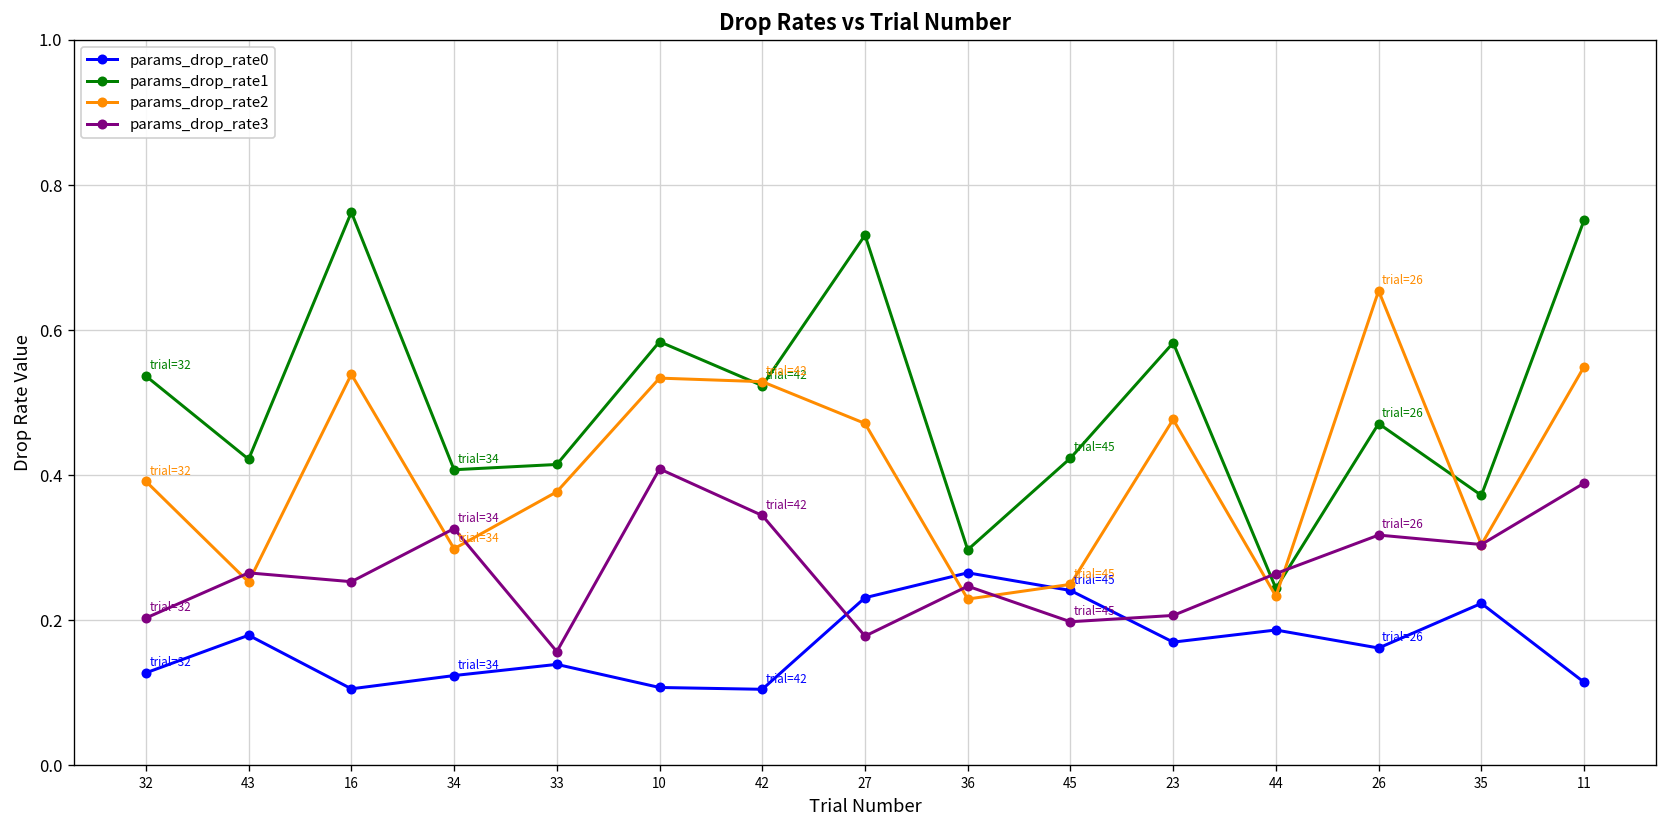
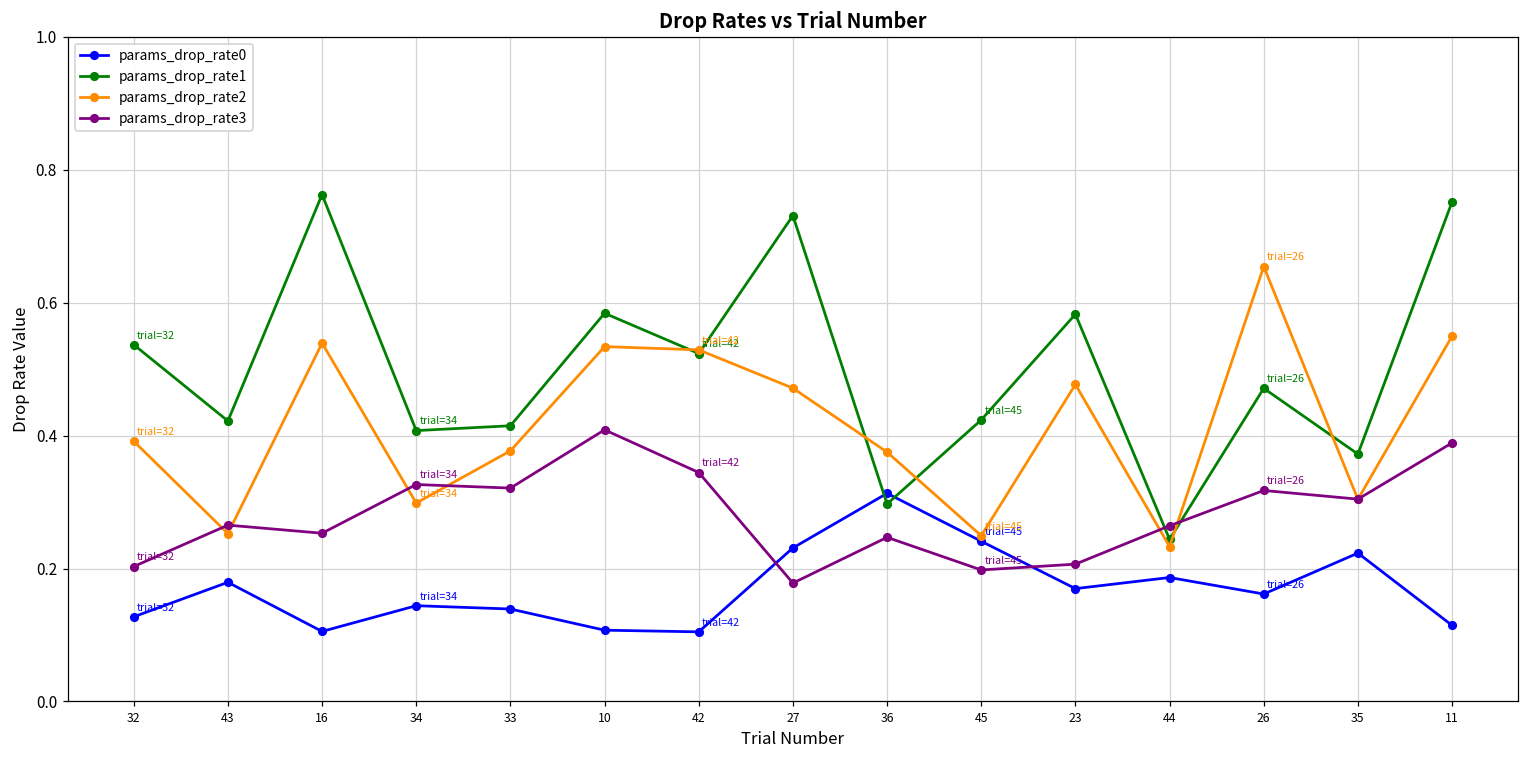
params_drop_rate0, 34: 0.12 -> 0.14
params_drop_rate3, 33: 0.16 -> 0.32
params_drop_rate0, 36: 0.27 -> 0.31
params_drop_rate2, 36: 0.23 -> 0.38
